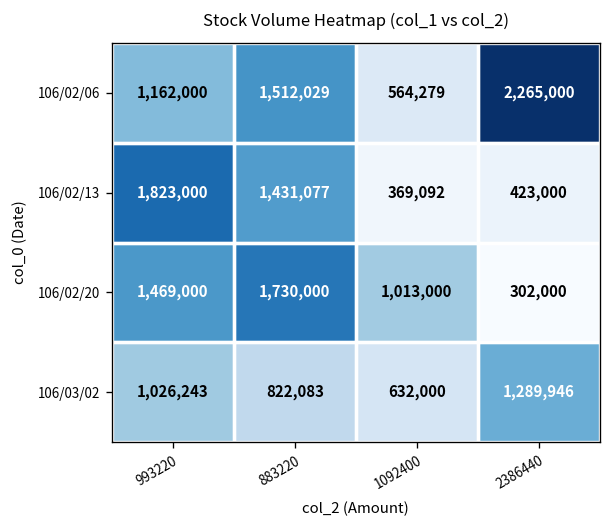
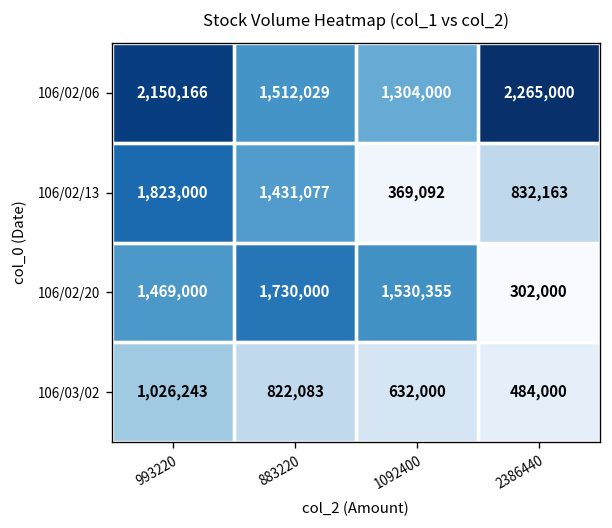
106/02/06, 993220: 1,162,000 -> 2,150,166
106/02/06, 1092400: 564,279 -> 1,304,000
106/02/13, 2386440: 423,000 -> 832,163
106/02/20, 1092400: 1,013,000 -> 1,530,355
106/03/02, 2386440: 1,289,946 -> 484,000
